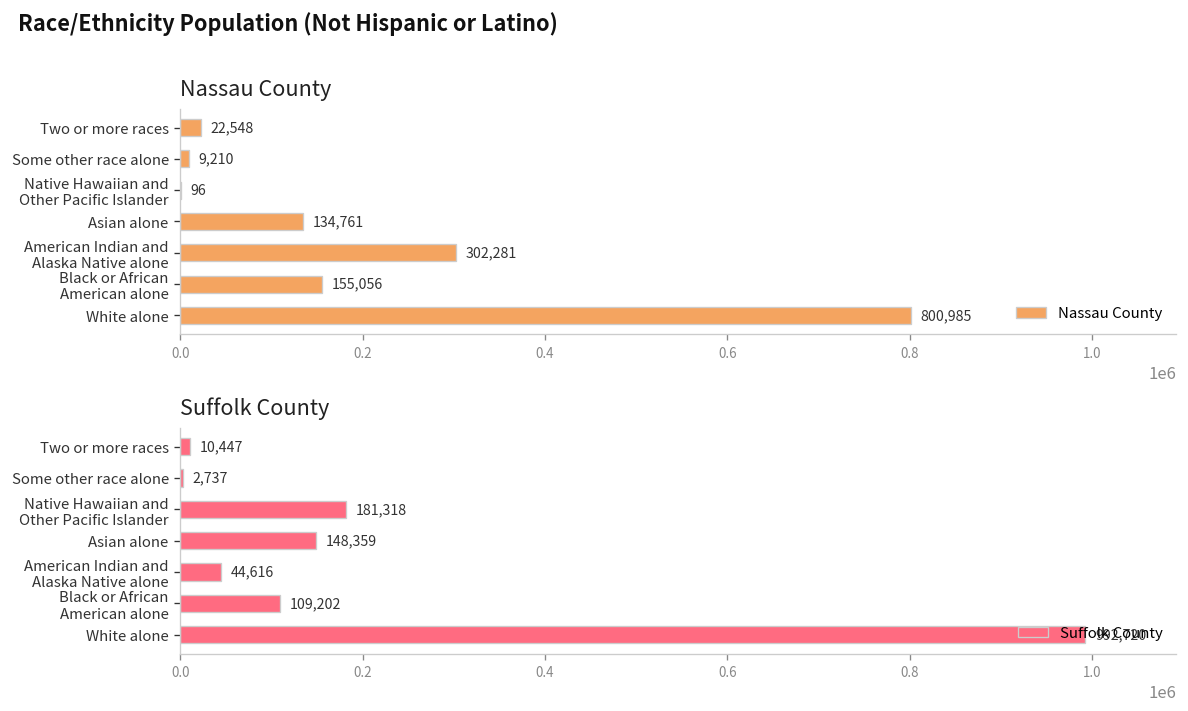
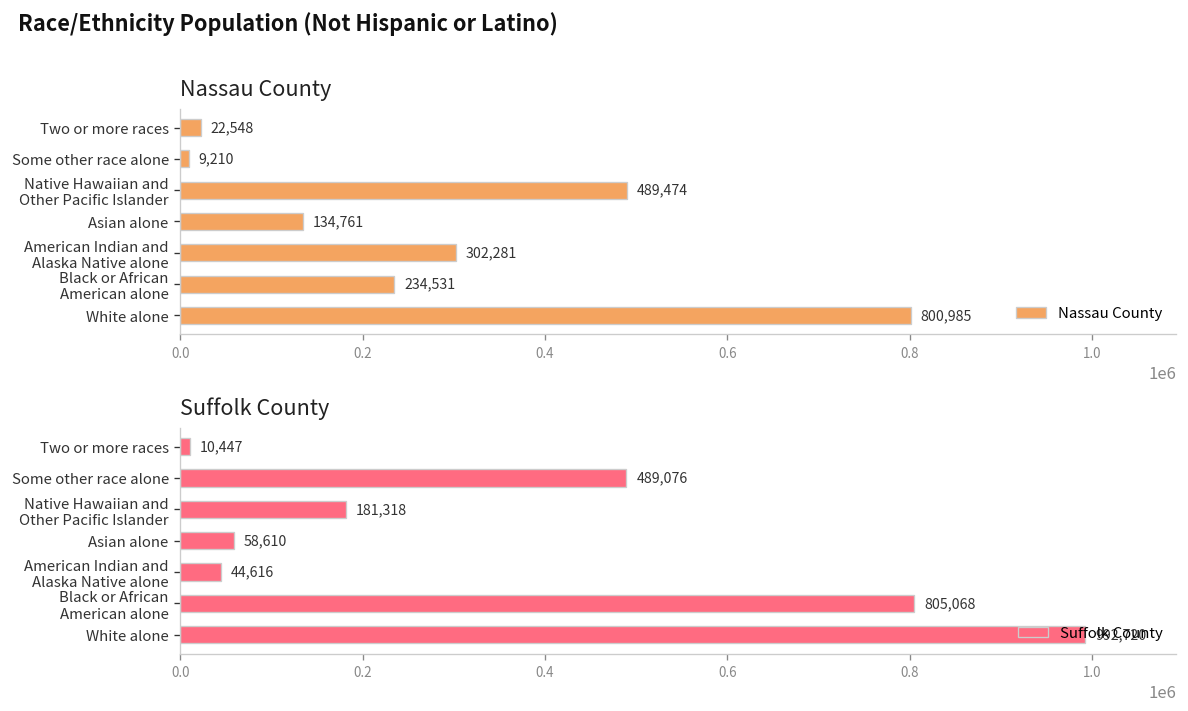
Nassau County, Native Hawaiian and Other Pacific Islander: 96 -> 489,474
Nassau County, Black or African American alone: 155,056 -> 234,531
Suffolk County, Some other race alone: 2,737 -> 489,076
Suffolk County, Asian alone: 148,359 -> 58,610
Suffolk County, Black or African American alone: 109,202 -> 805,068
